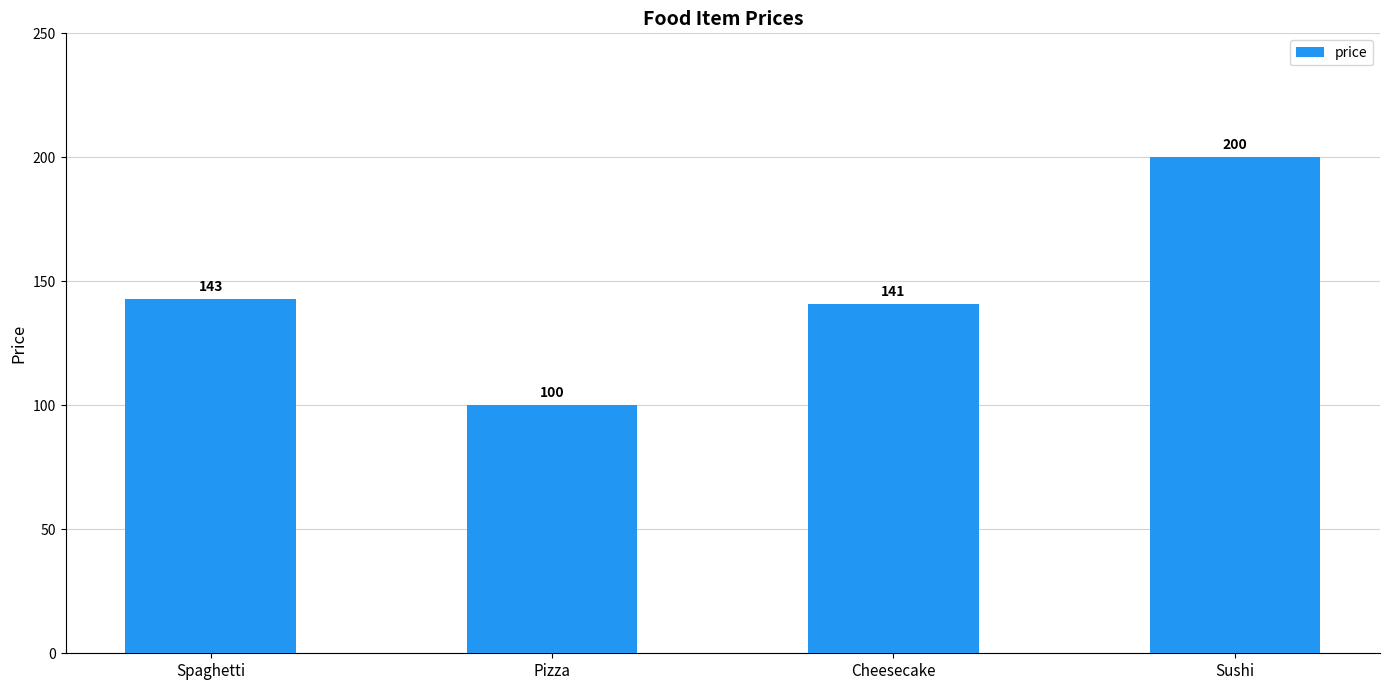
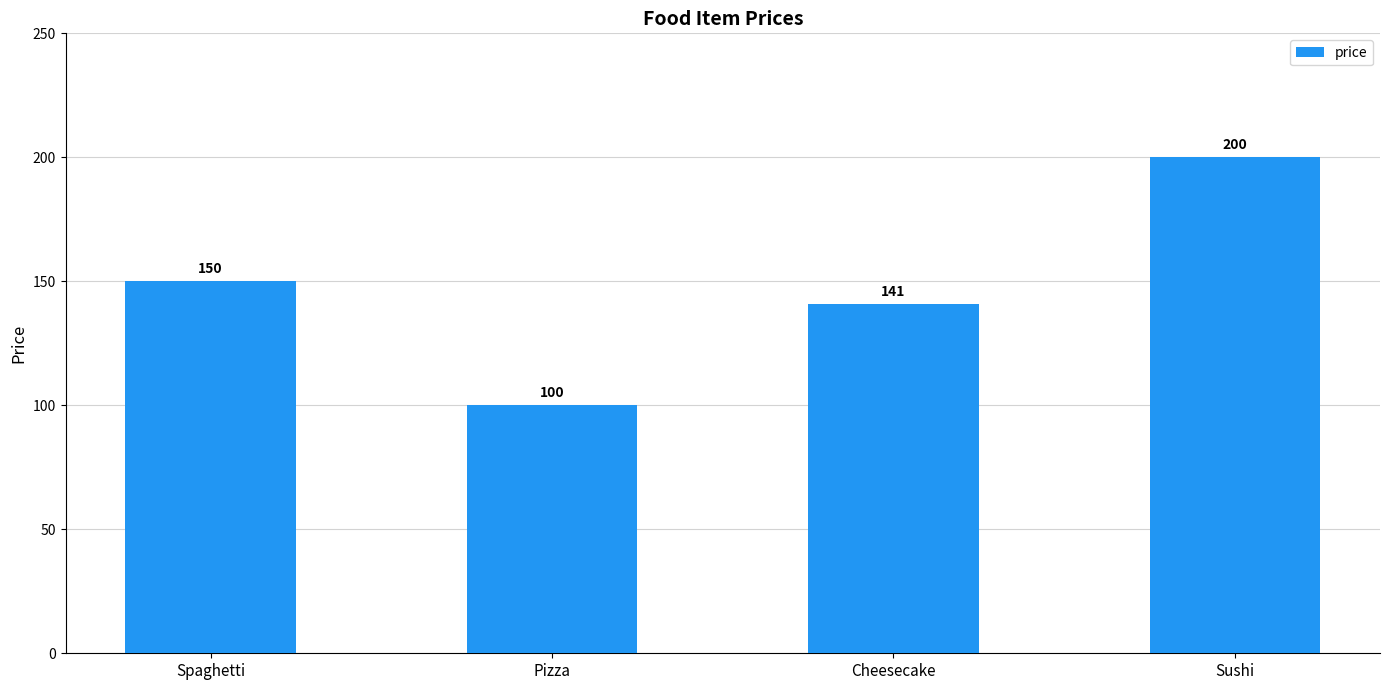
Spaghetti: 143 -> 150
